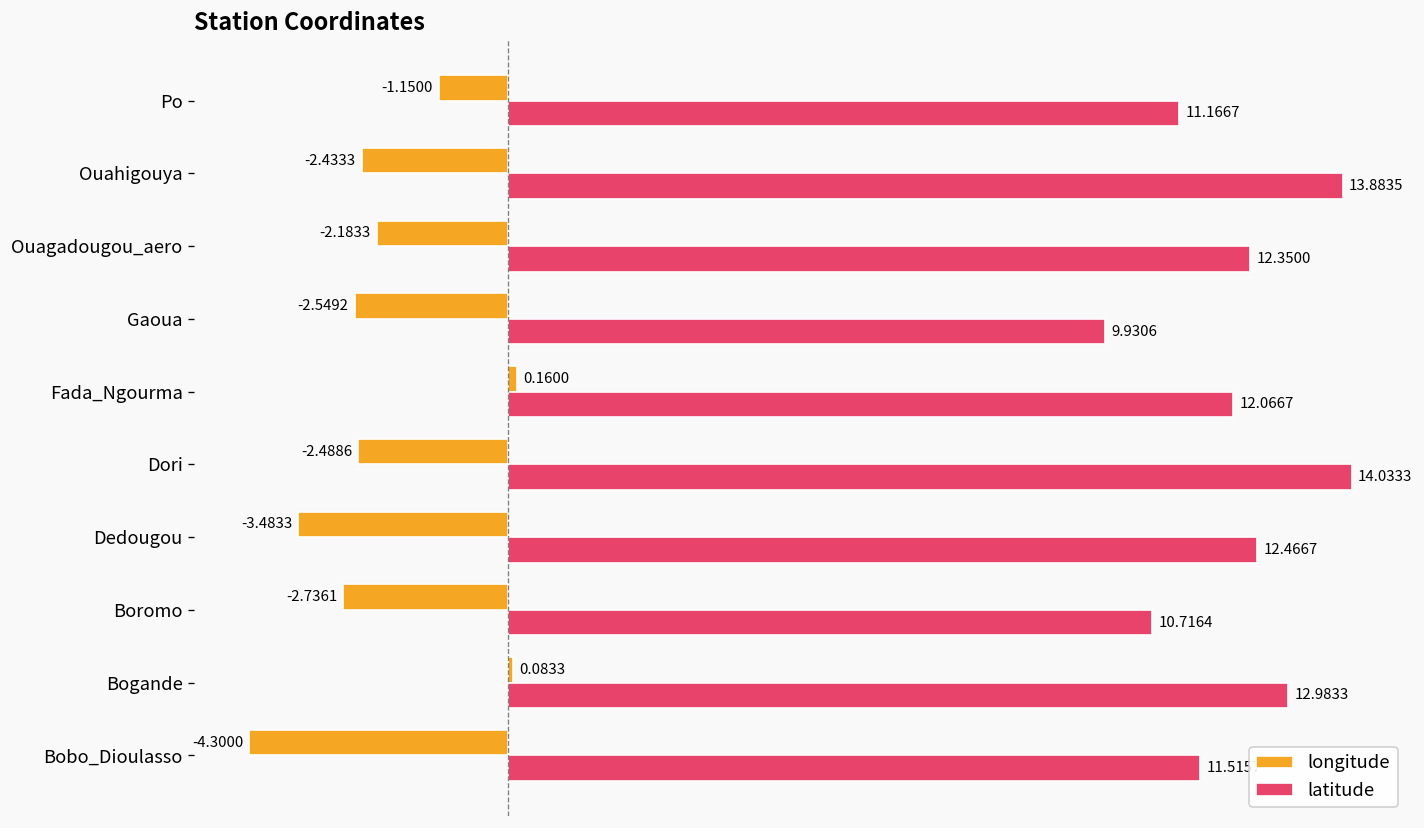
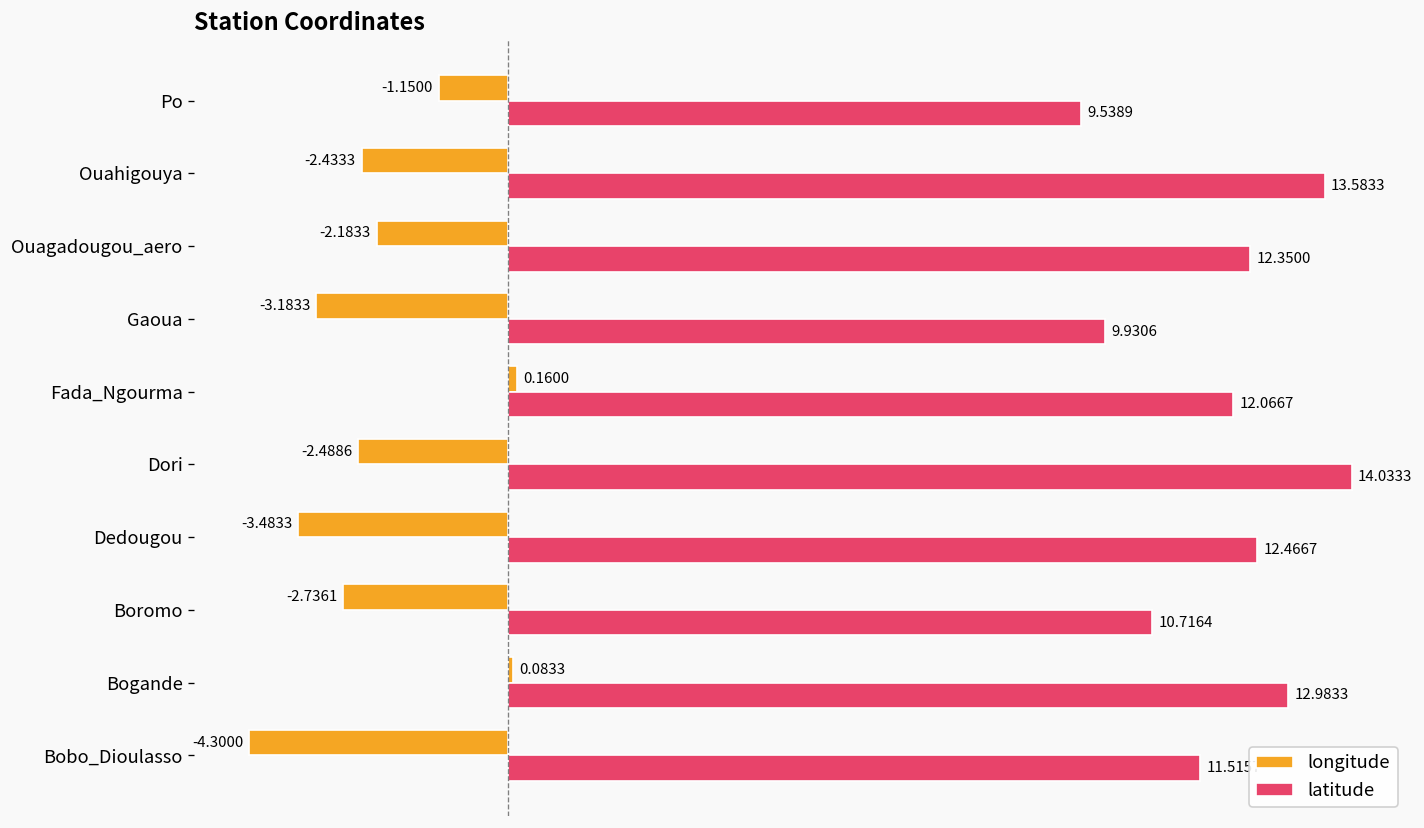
latitude, Po: 11.1667 -> 9.5389
latitude, Ouahigouya: 13.8835 -> 13.5833
longitude, Gaoua: -2.5492 -> -3.1833
